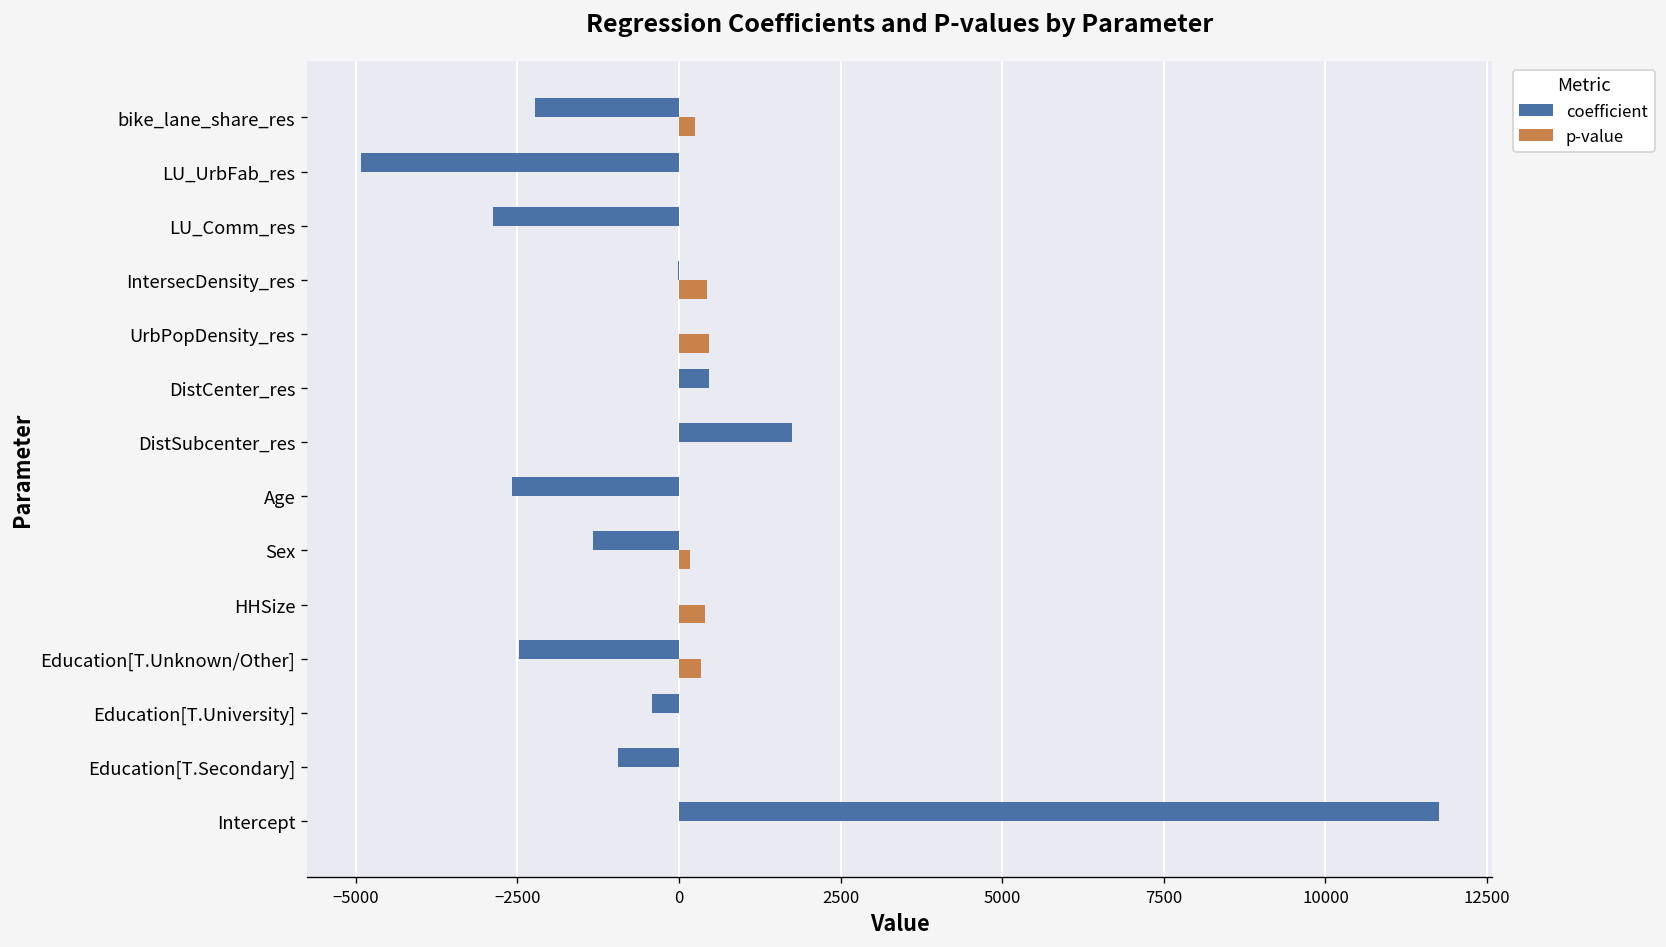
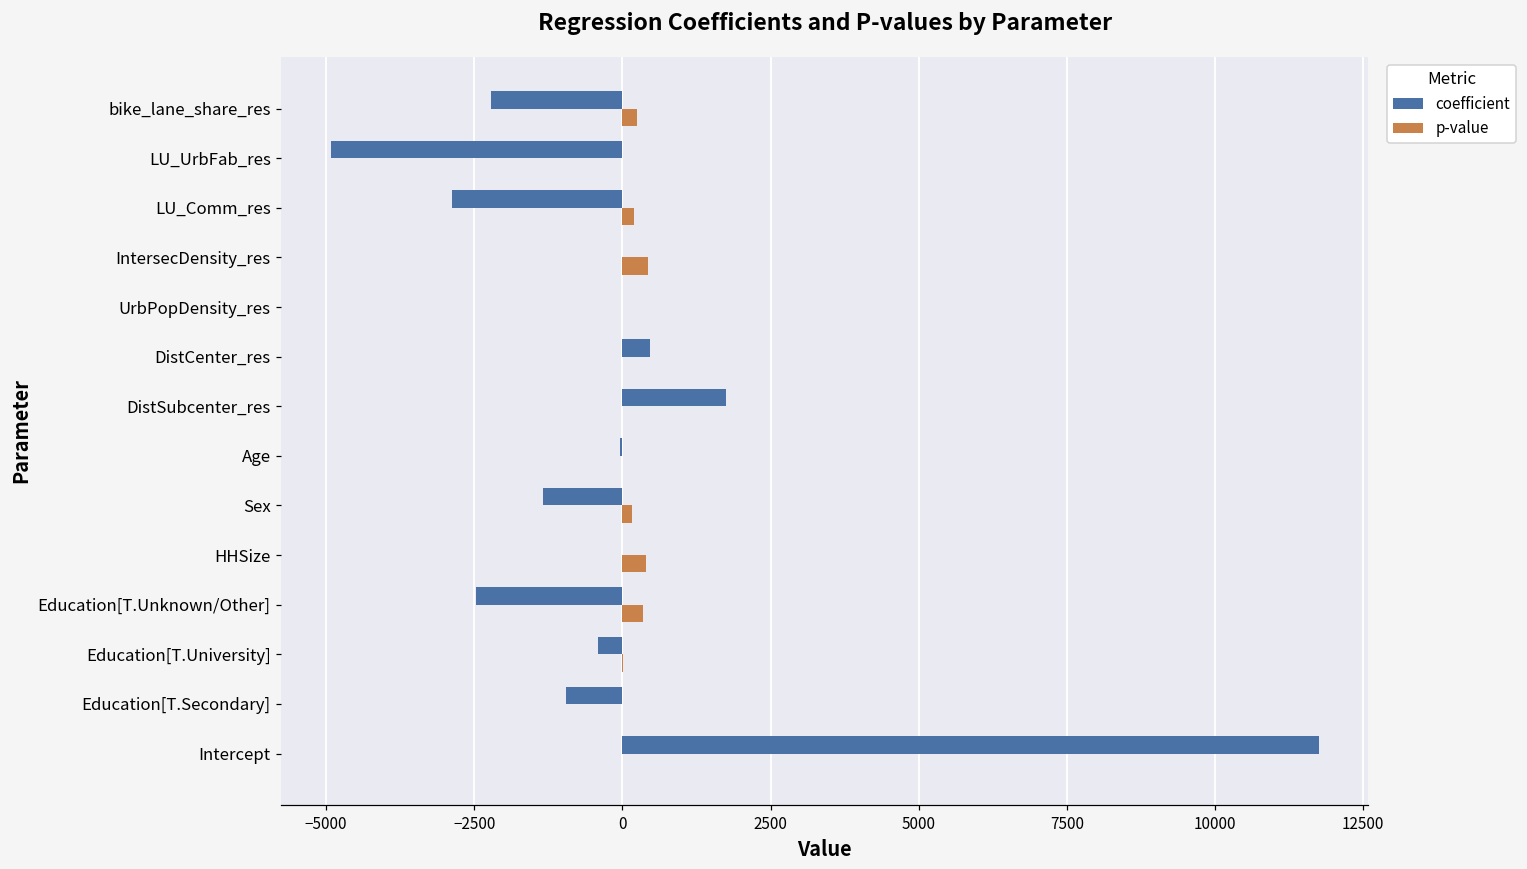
p-value, LU_Comm_res: 0 -> 200
p-value, UrbPopDensity_res: 500 -> 0
coefficient, Age: -2600 -> 0
